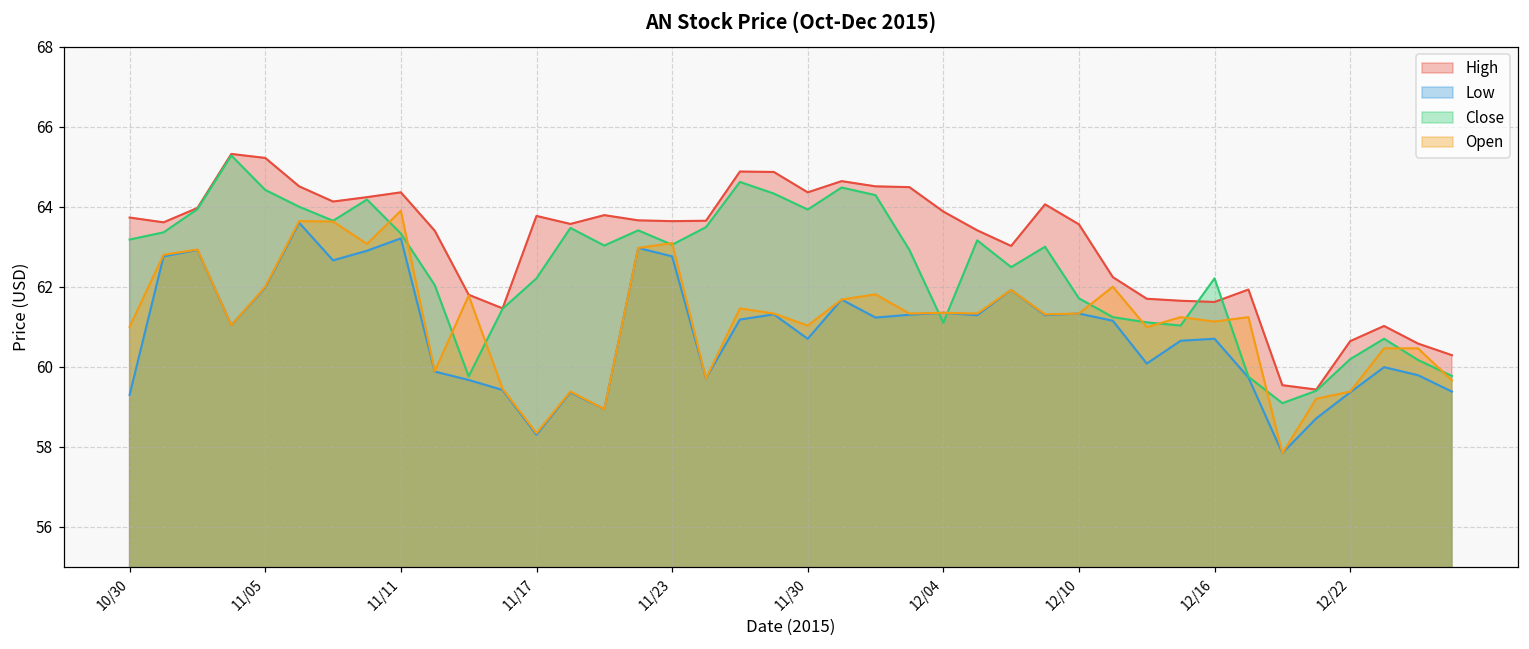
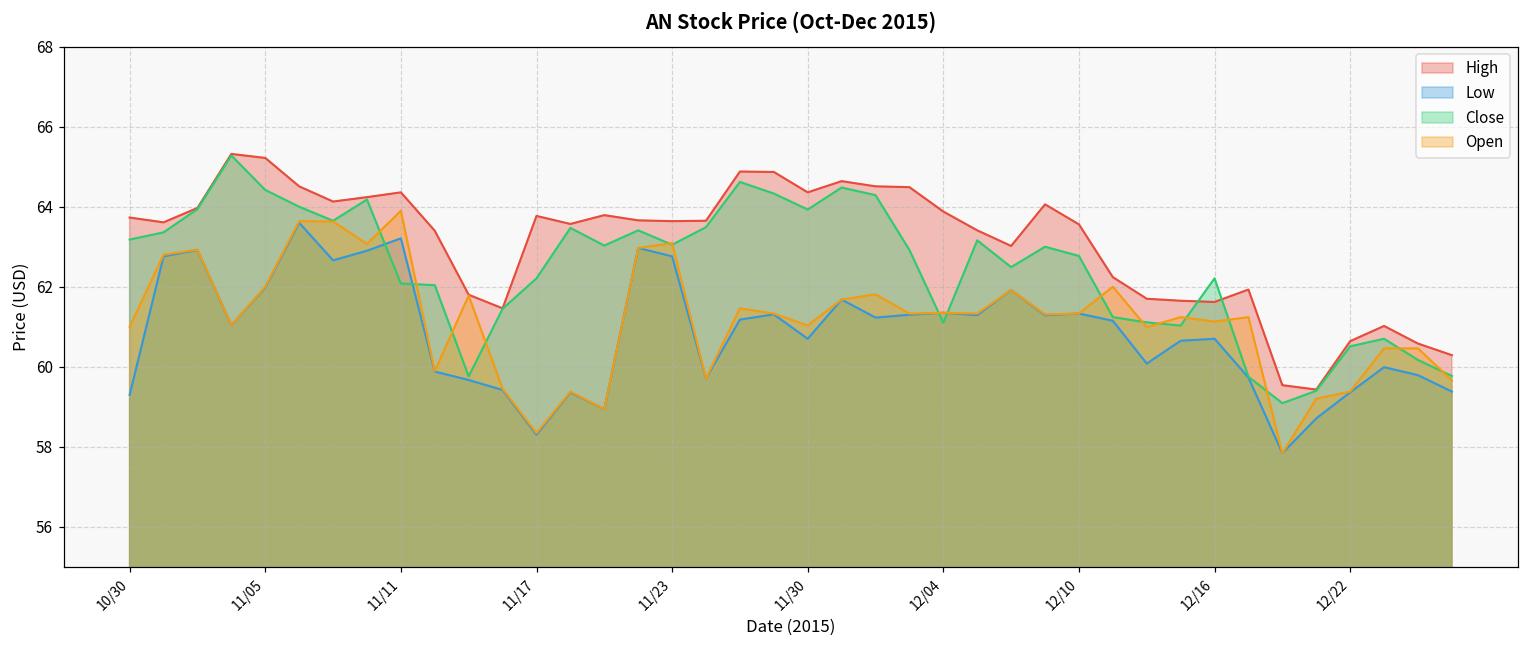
Close, 11/11: 63.3 -> 62.1
Close, 12/10: 61.7 -> 62.8
Close, 12/22: 60.2 -> 60.5
